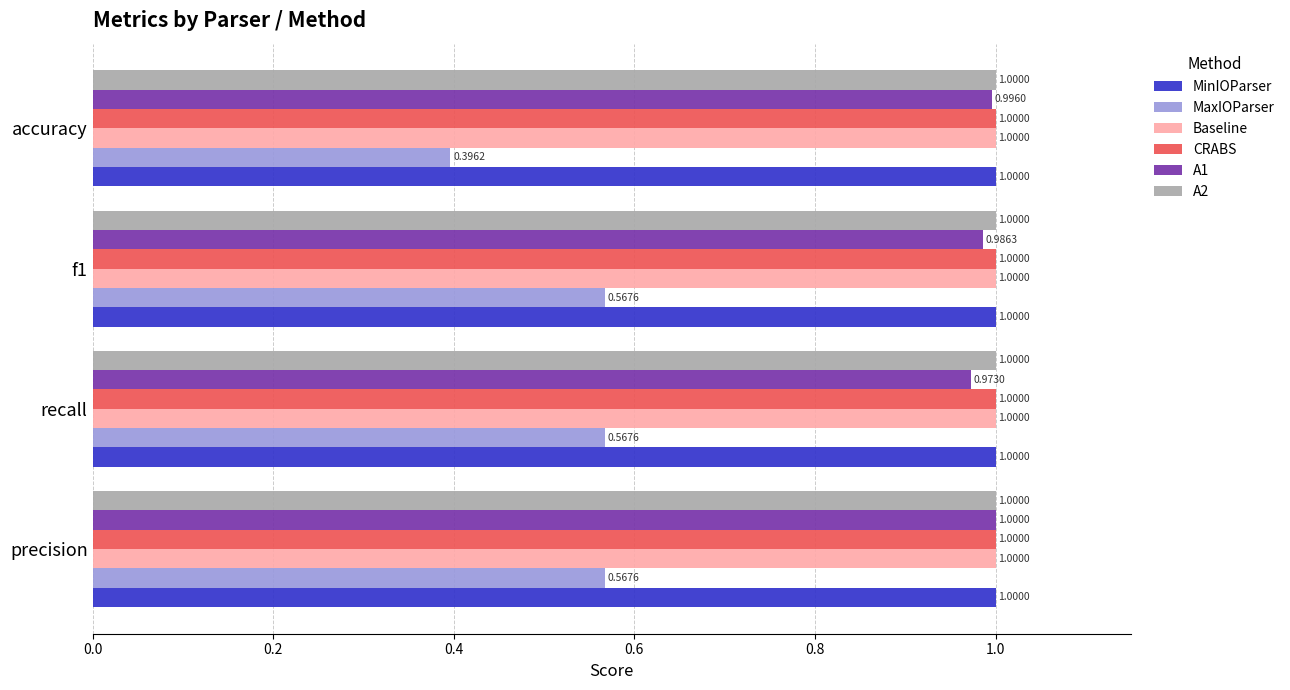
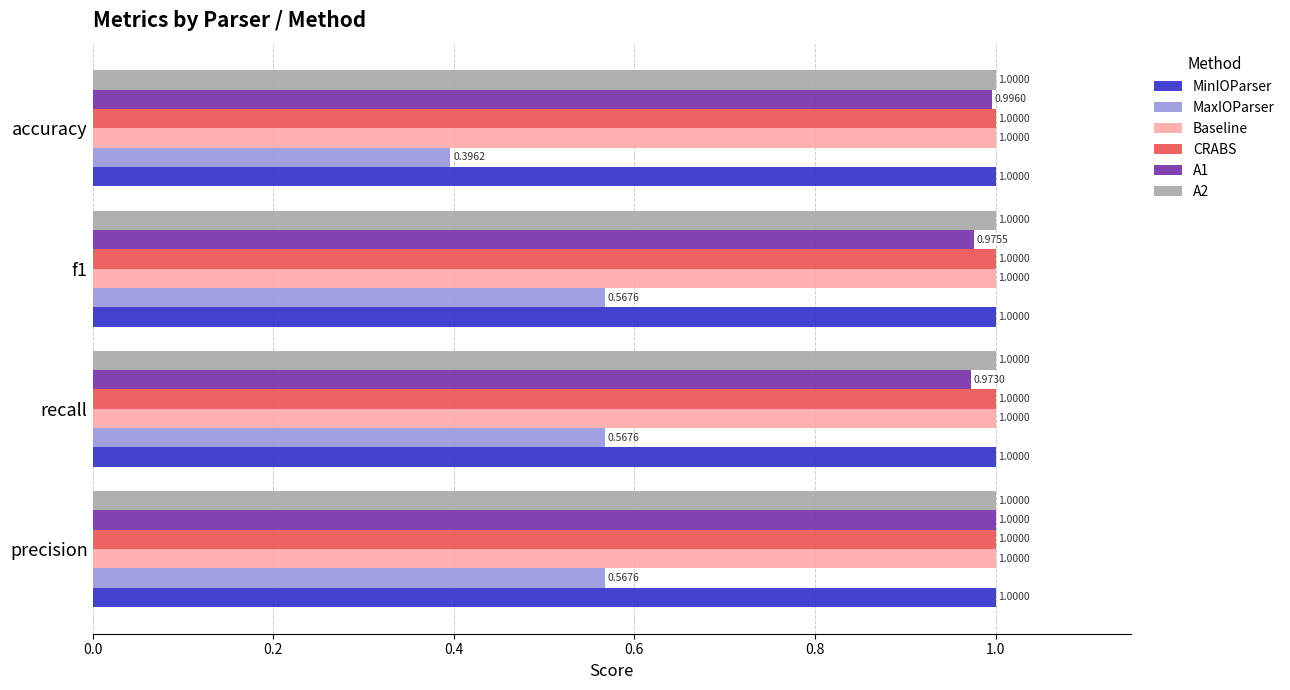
A1, f1: 0.9863 -> 0.9755
